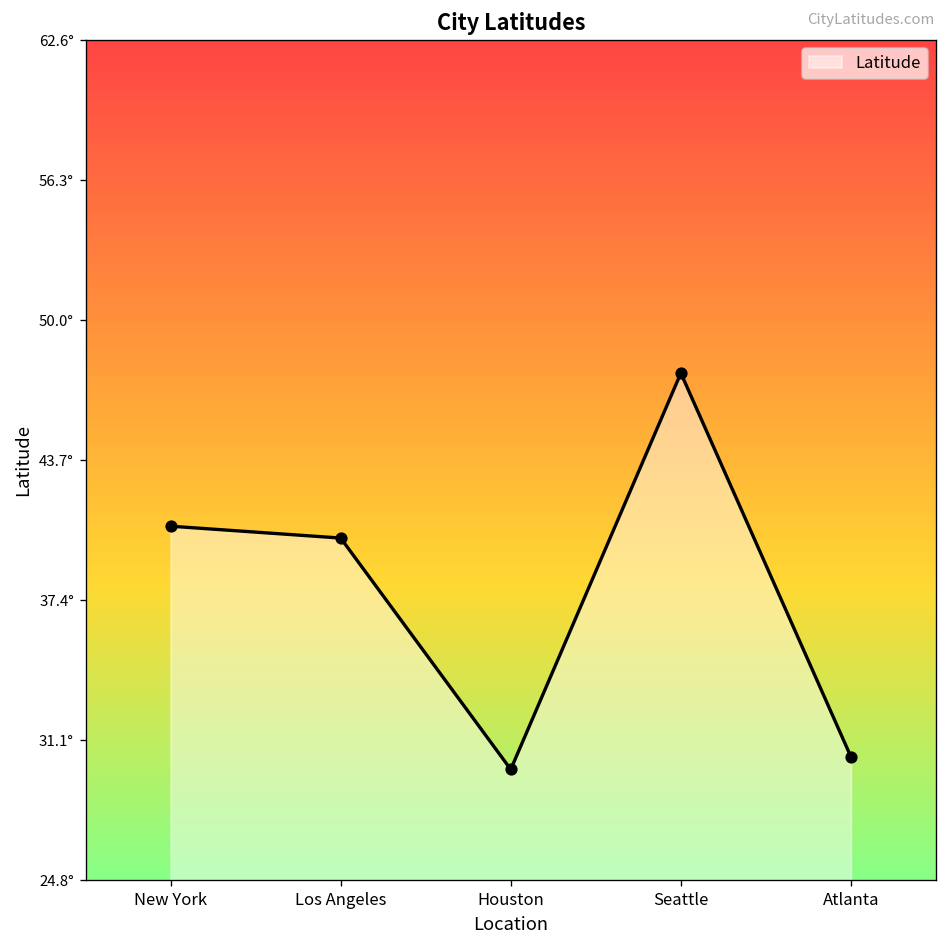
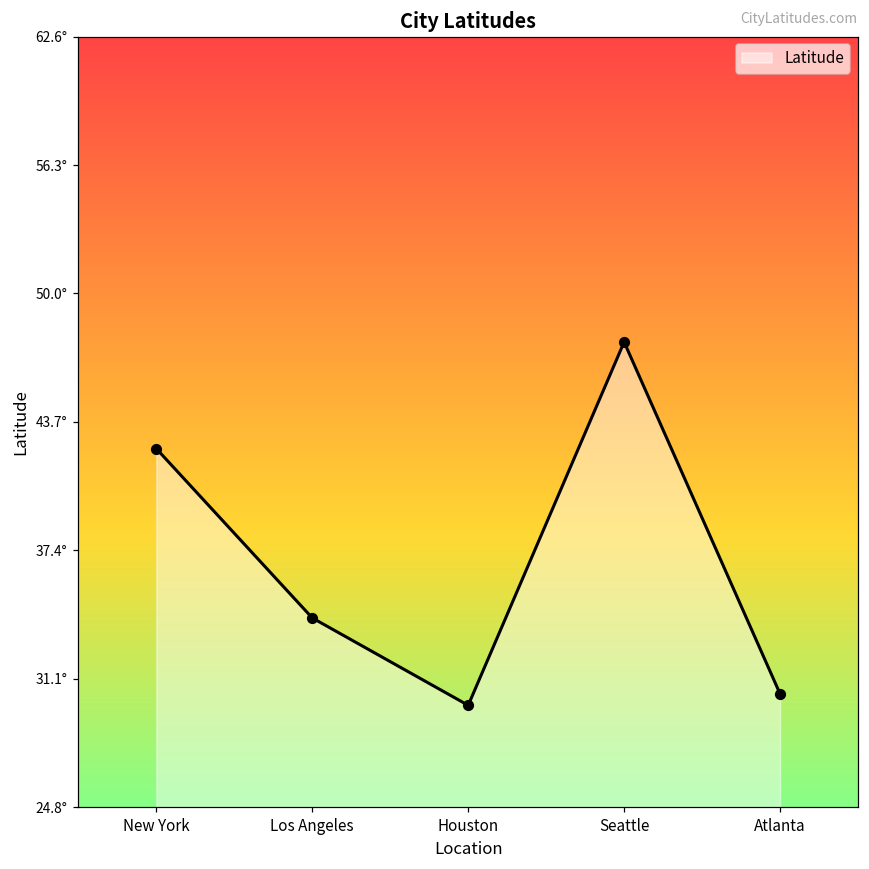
New York: 40.7° -> 42.4°
Los Angeles: 40.2° -> 34.1°
